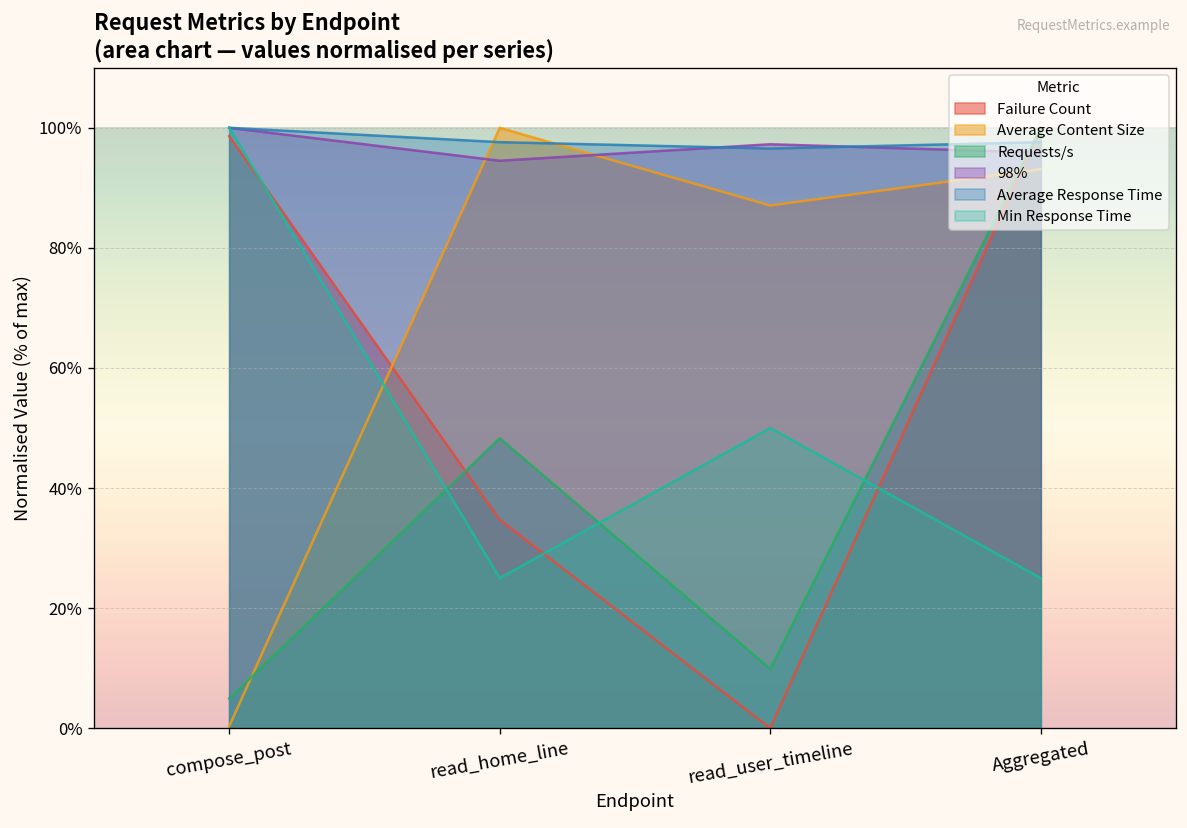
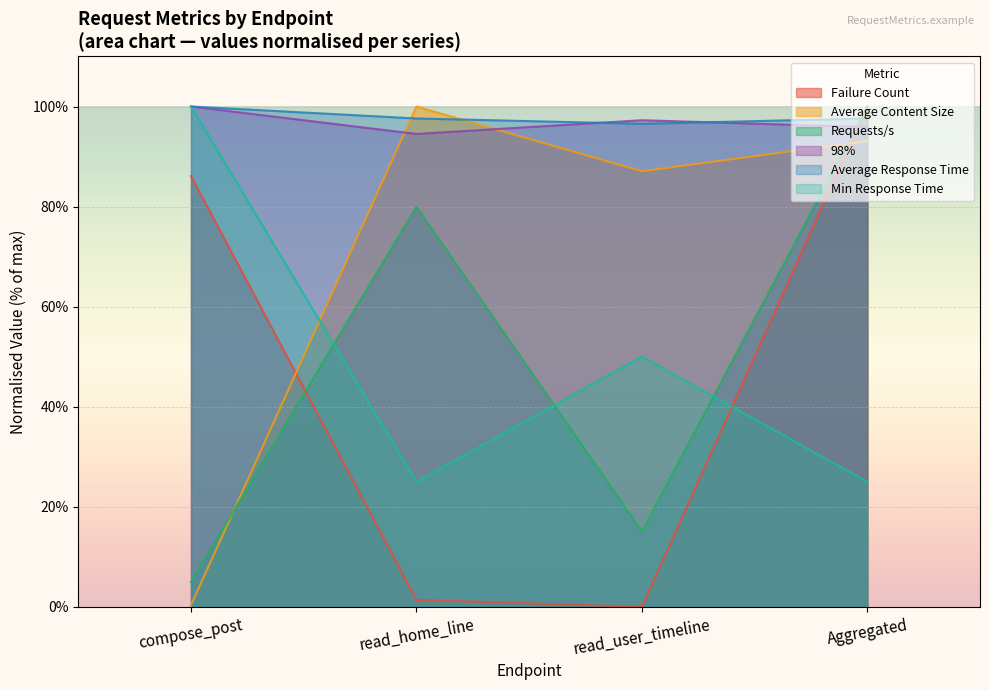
Failure Count, compose_post: 99% -> 86%
Failure Count, read_home_line: 35% -> 1%
Requests/s, read_home_line: 48% -> 80%
Requests/s, read_user_timeline: 10% -> 15%
